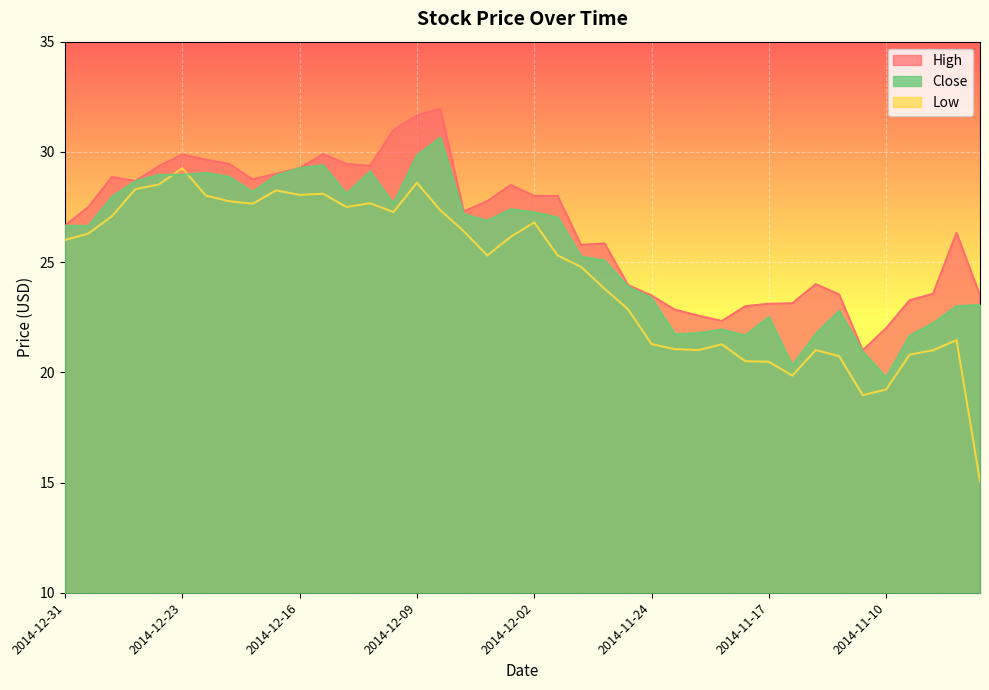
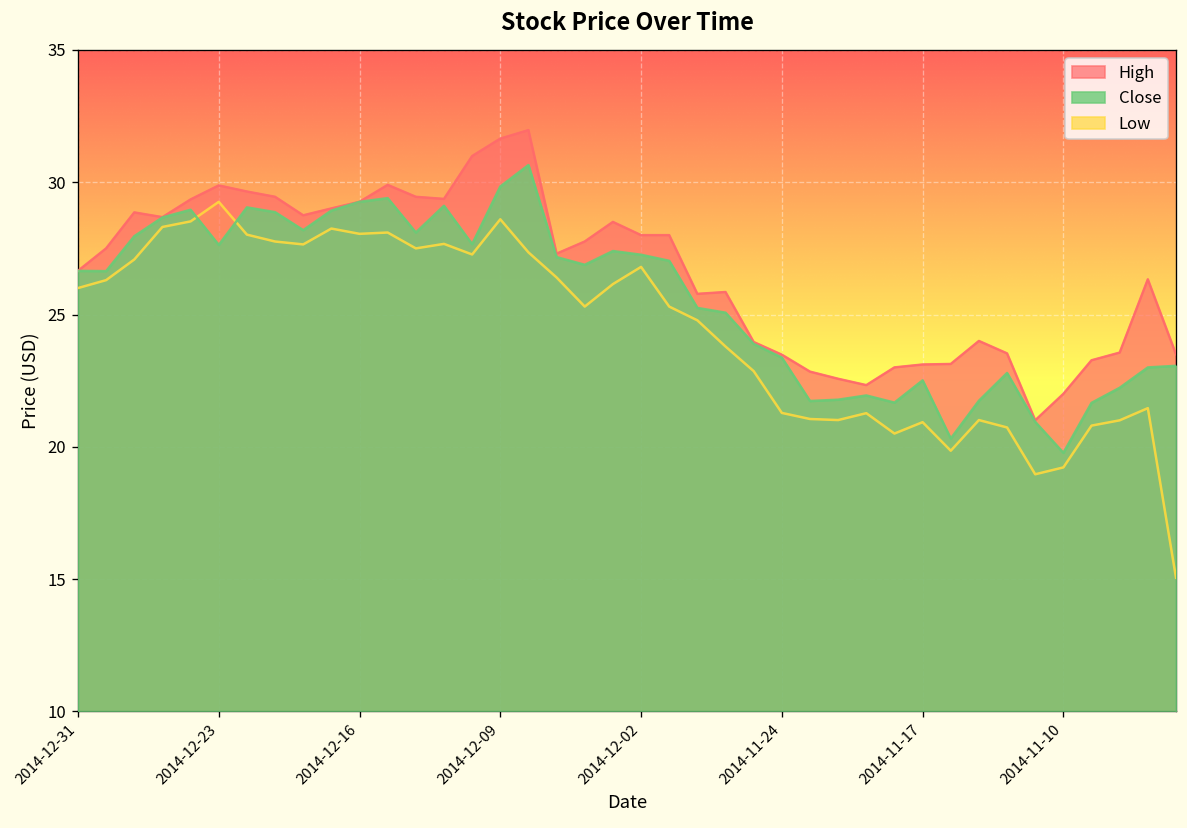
Close, 2014-12-23: 29.0 -> 27.6
Low, 2014-11-17: 20.5 -> 20.9
